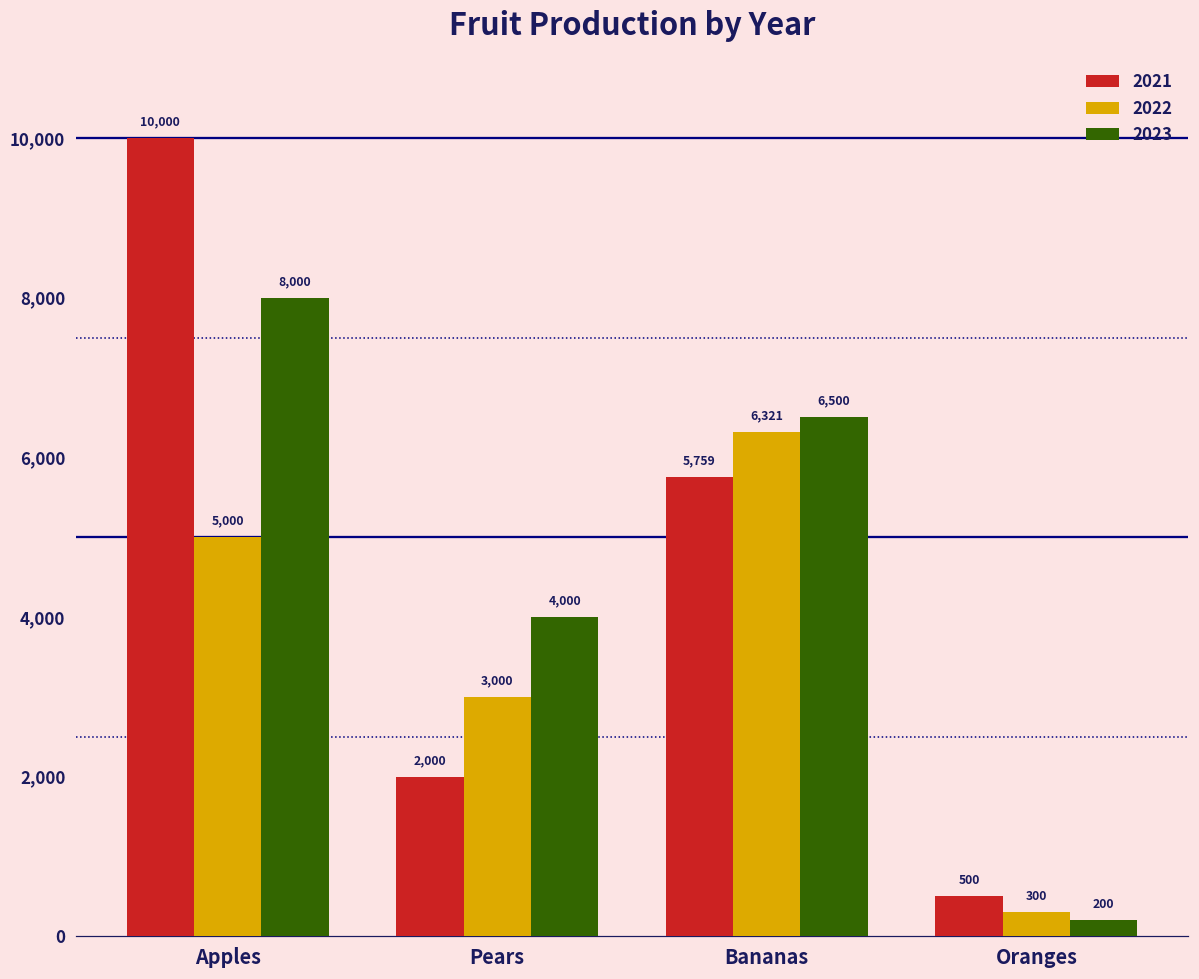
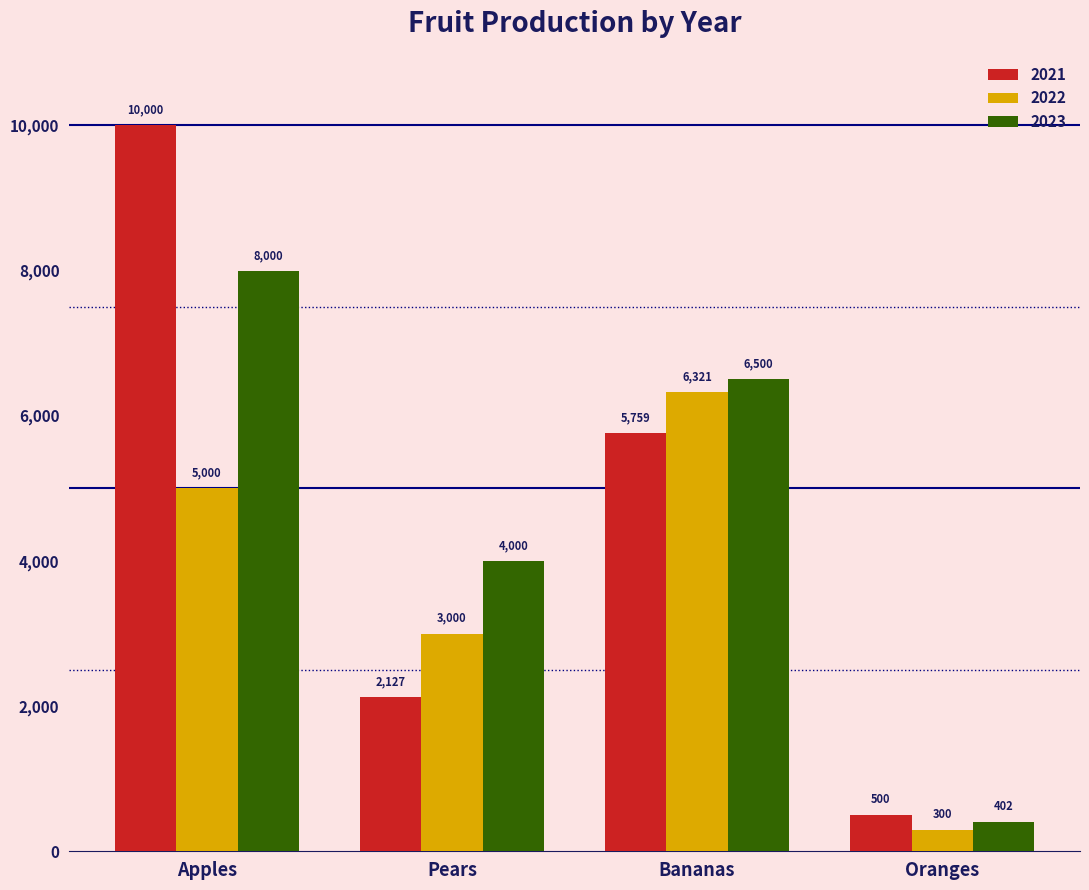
2021, Pears: 2,000 -> 2,127
2023, Oranges: 200 -> 402
